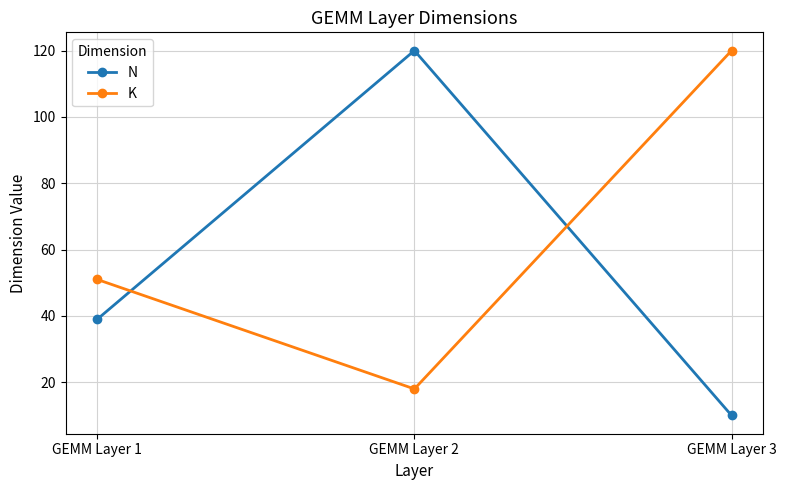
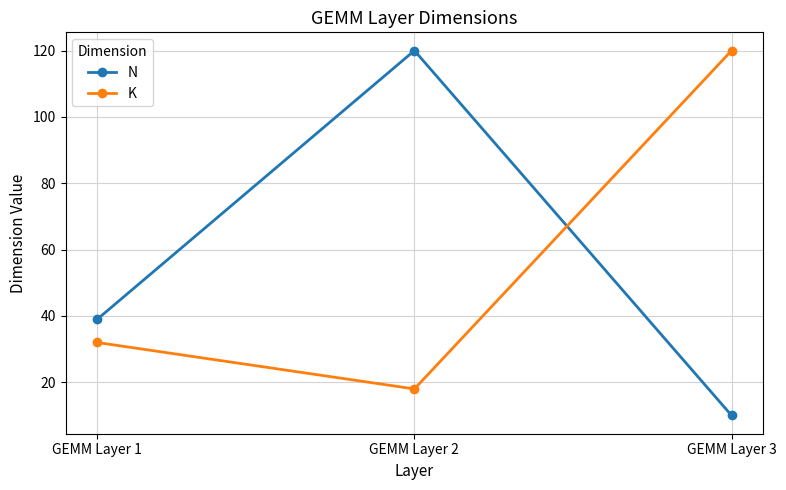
K, GEMM Layer 1: 51 -> 32
